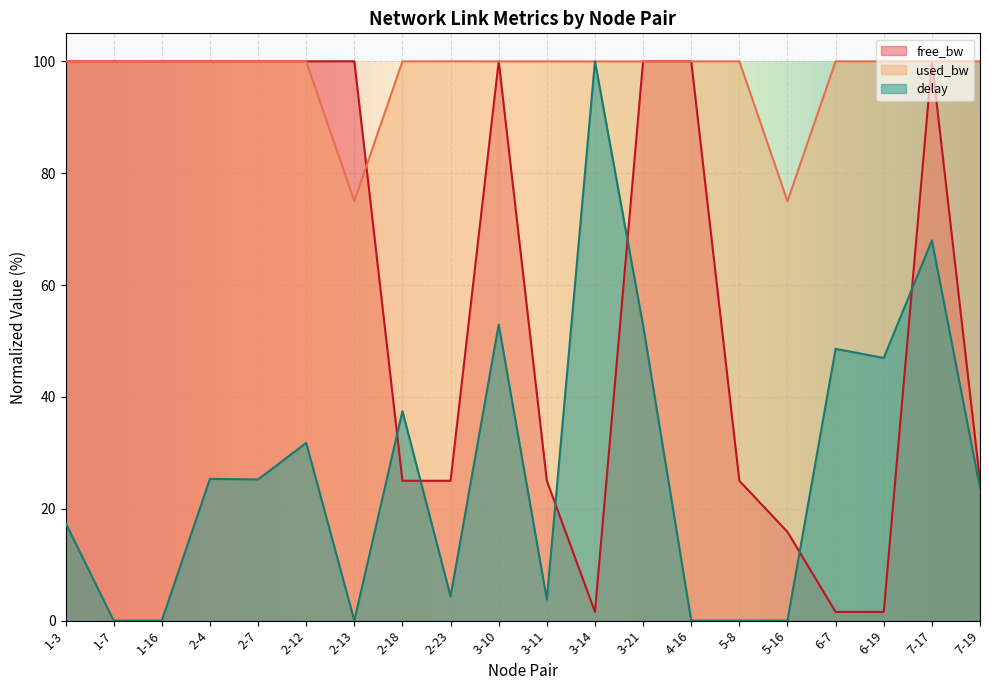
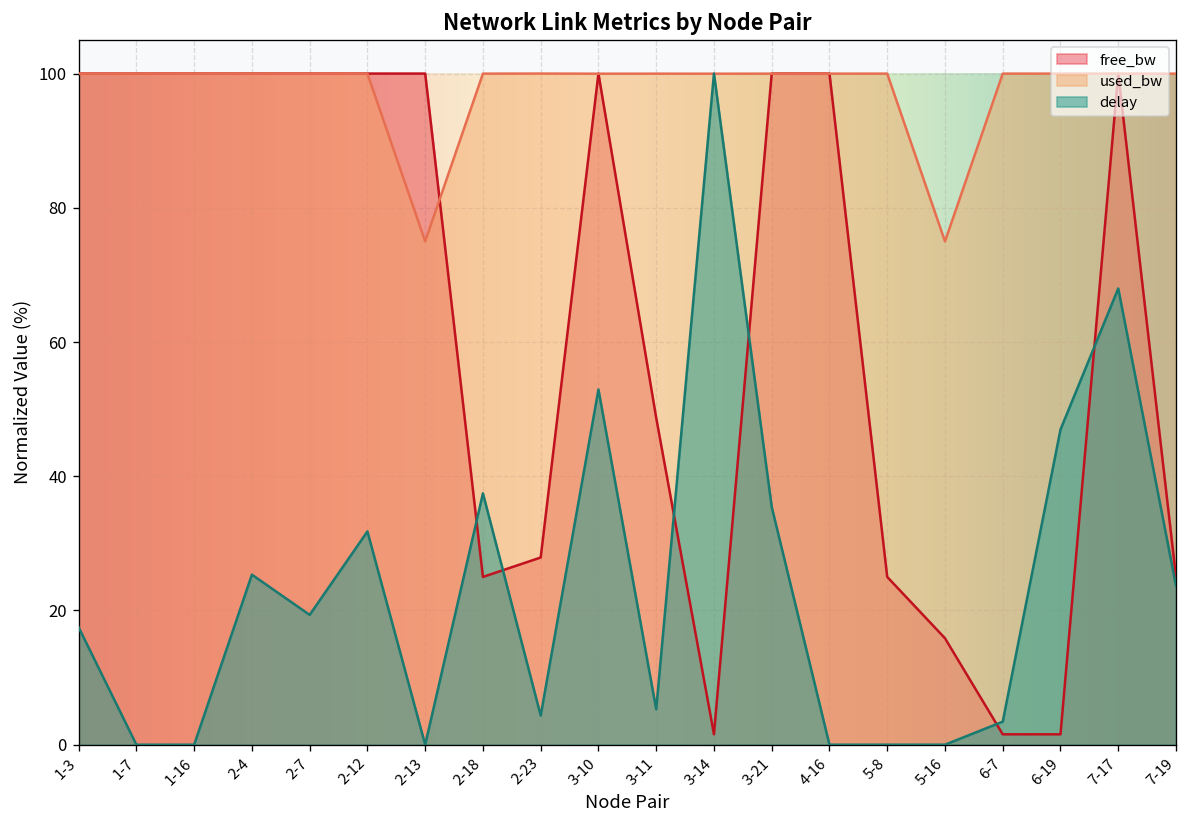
delay, 2-7: 25 -> 19
free_bw, 2-23: 25 -> 28
free_bw, 3-11: 25 -> 49
delay, 3-11: 4 -> 5
delay, 3-21: 53 -> 35
delay, 6-7: 49 -> 3
